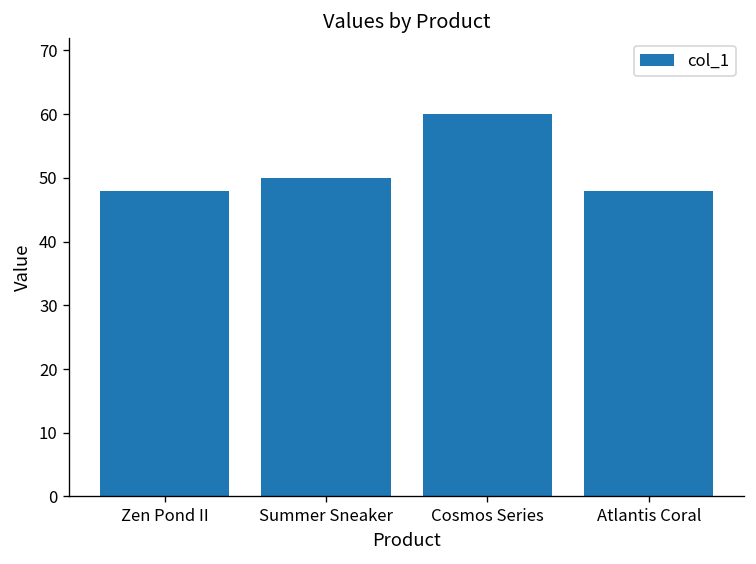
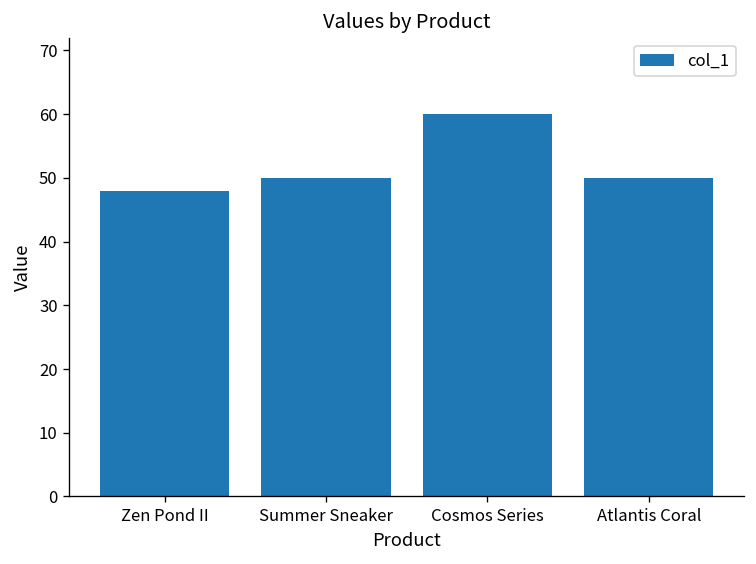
Atlantis Coral: 48 -> 50
